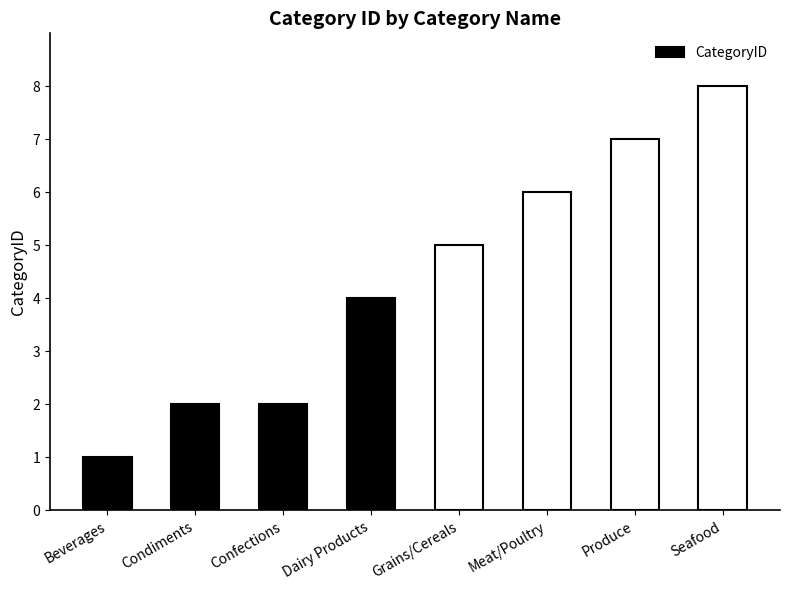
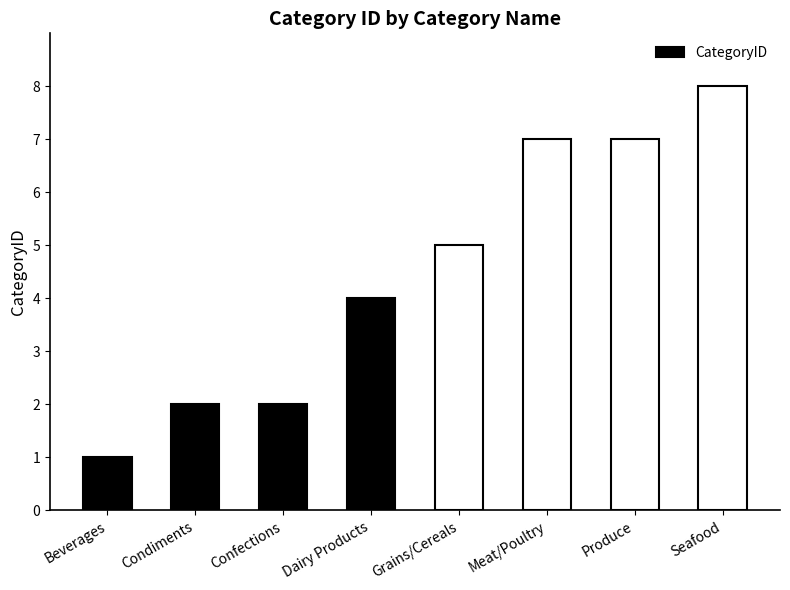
Meat/Poultry: 6 -> 7
